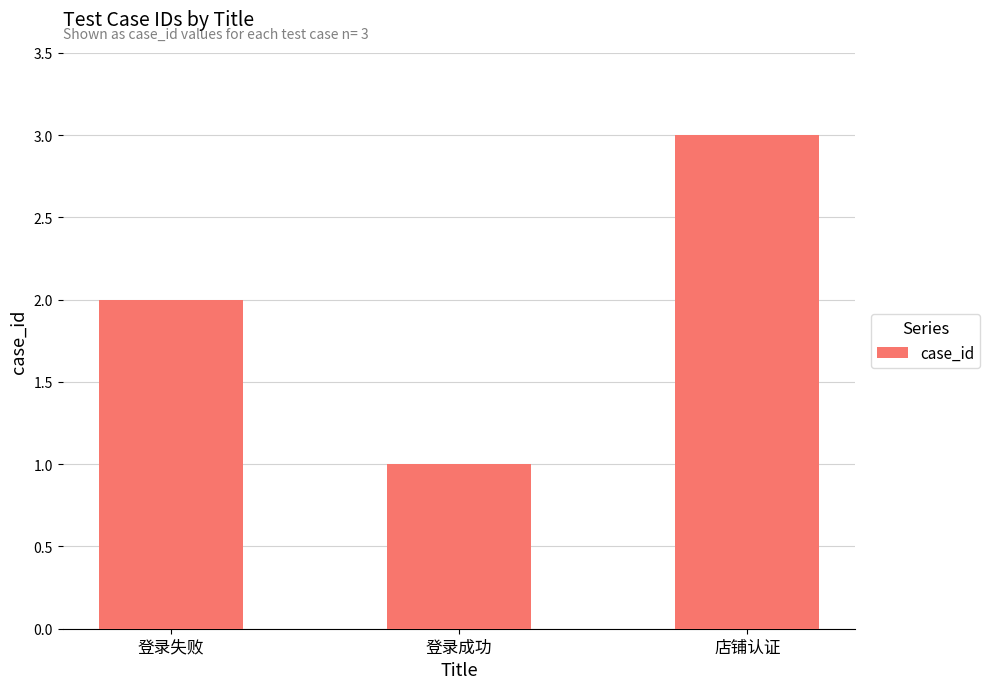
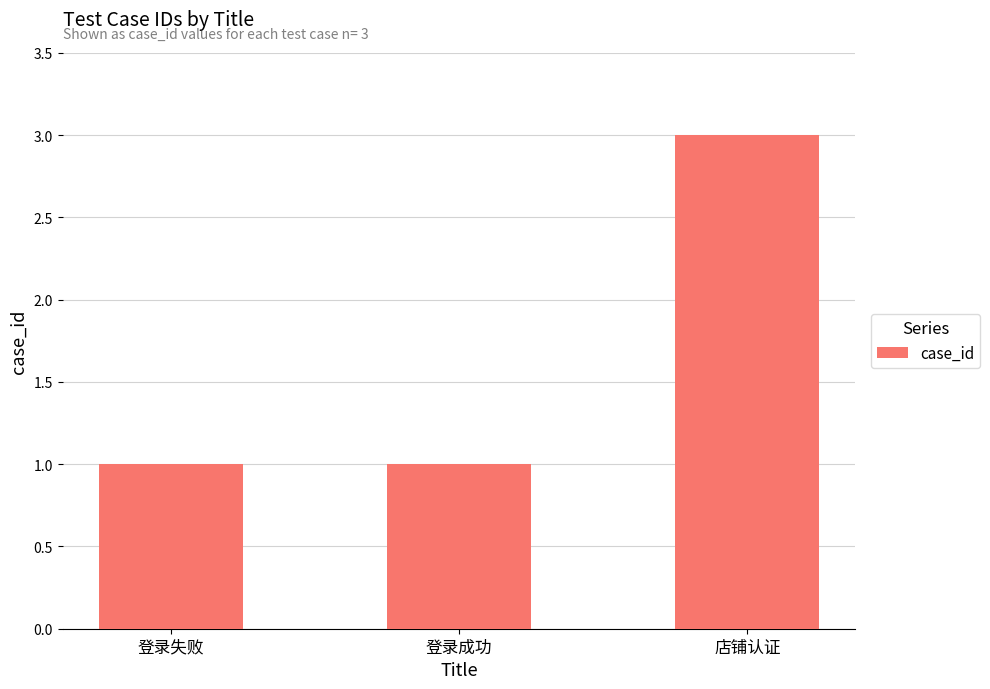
登录失败: 2 -> 1
